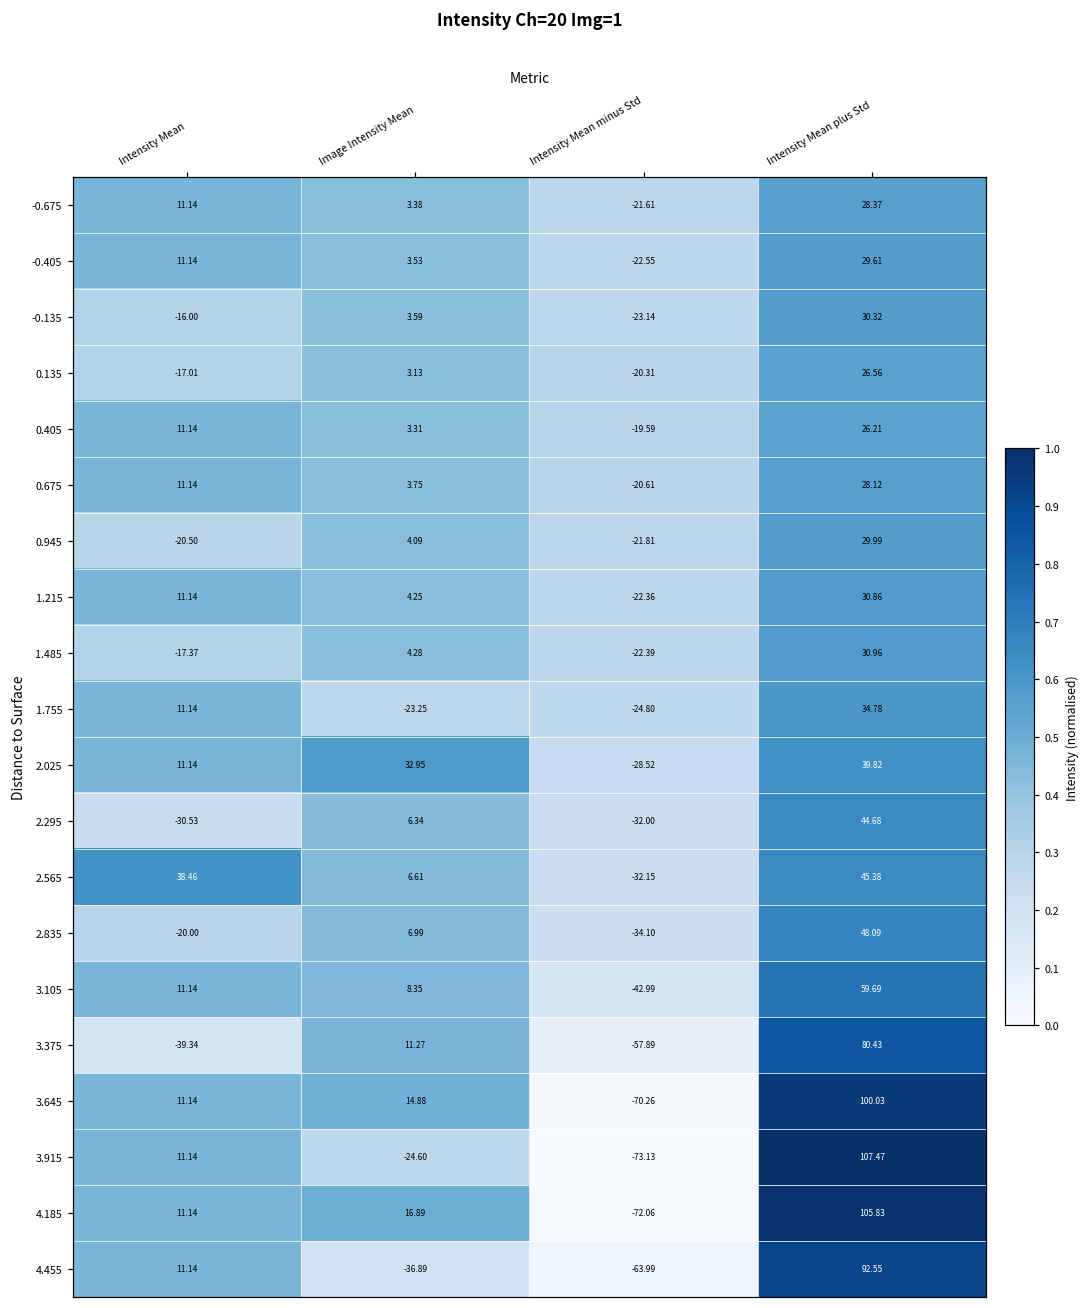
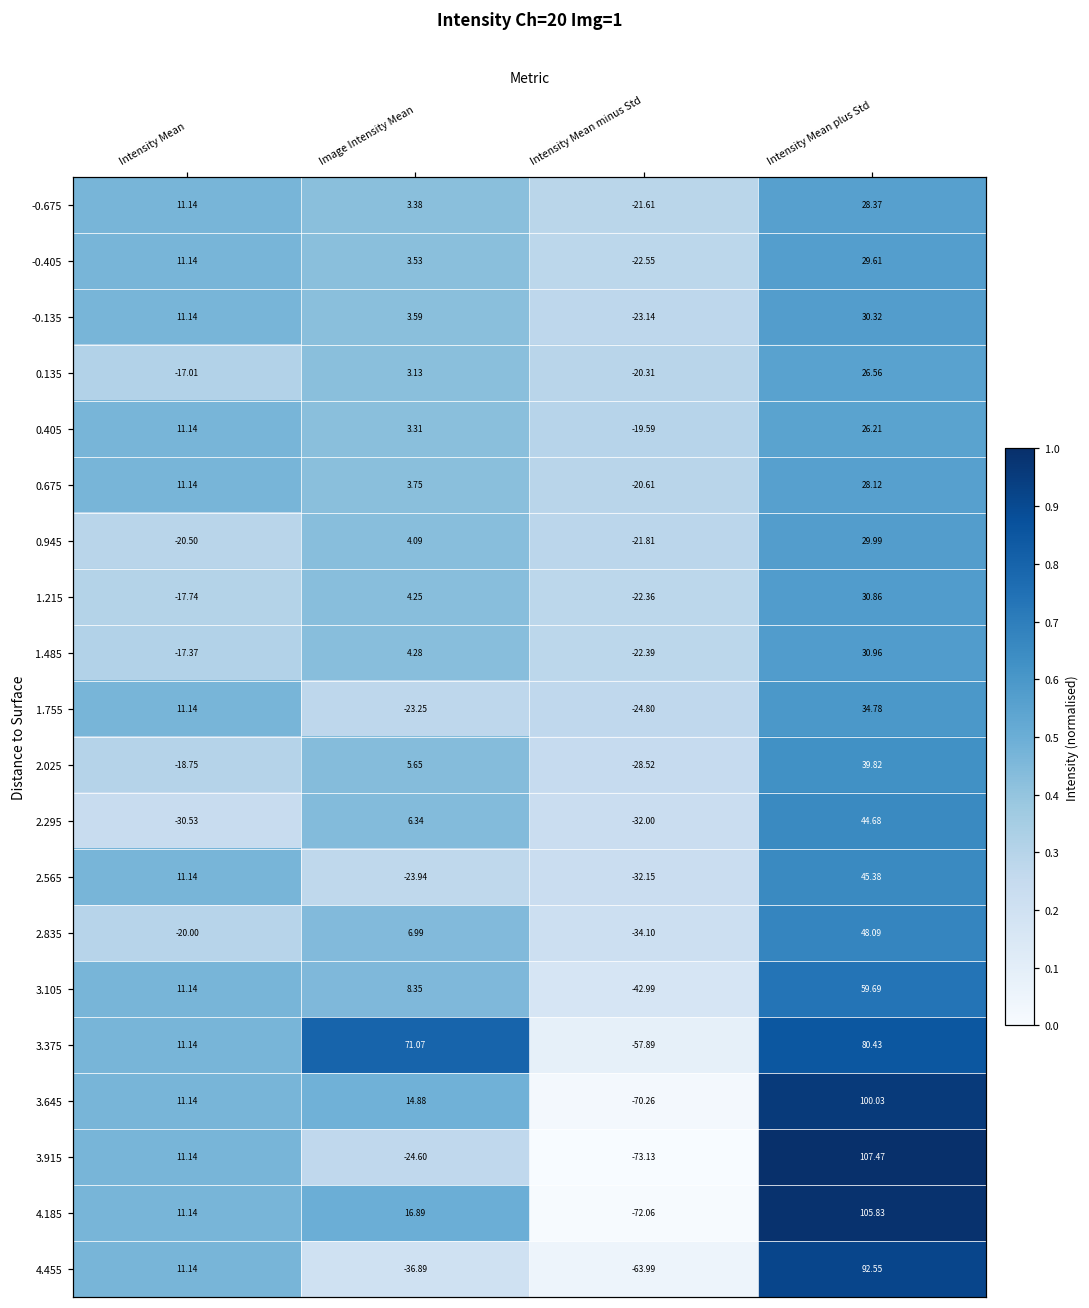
-0.135, Intensity Mean: -16.00 -> 11.14
1.215, Intensity Mean: 11.14 -> -17.74
2.025, Intensity Mean: 11.14 -> -18.75
2.025, Image Intensity Mean: 32.95 -> 5.65
2.565, Intensity Mean: 38.46 -> 11.14
2.565, Image Intensity Mean: 6.61 -> -23.94
3.375, Intensity Mean: -39.34 -> 11.14
3.375, Image Intensity Mean: 11.27 -> 71.07
